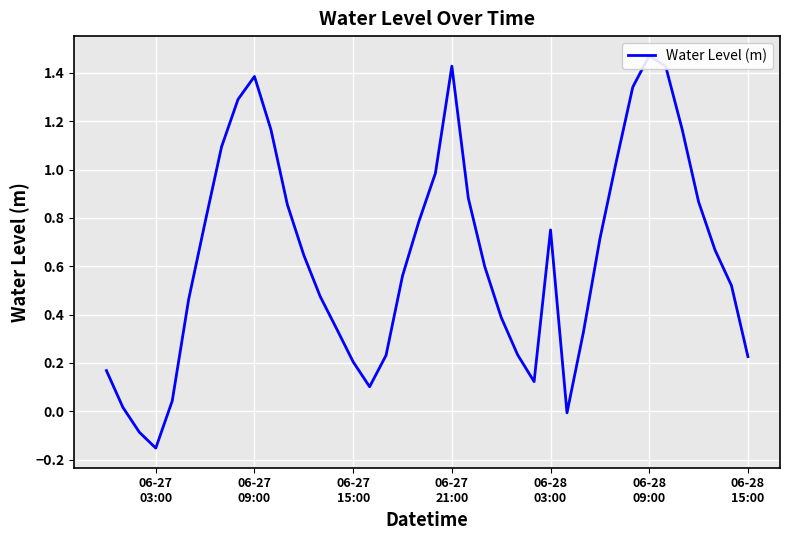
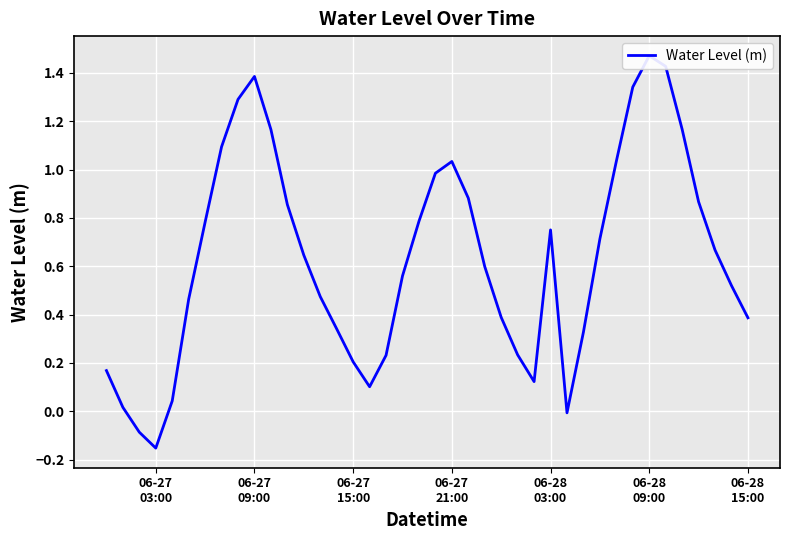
06-27 21:00: 1.43 -> 1.03
06-28 15:00: 0.23 -> 0.39
